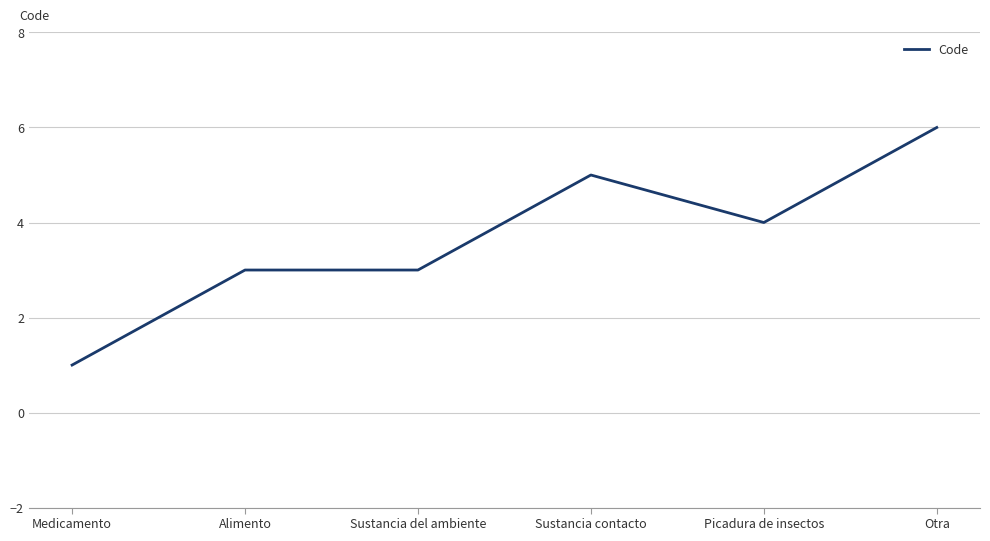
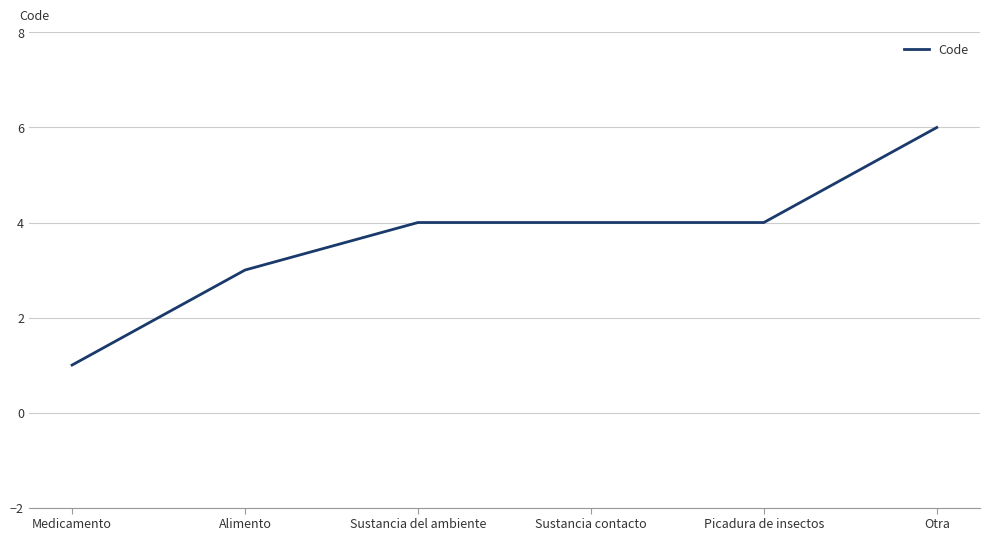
Sustancia del ambiente: 3 -> 4
Sustancia contacto: 5 -> 4
